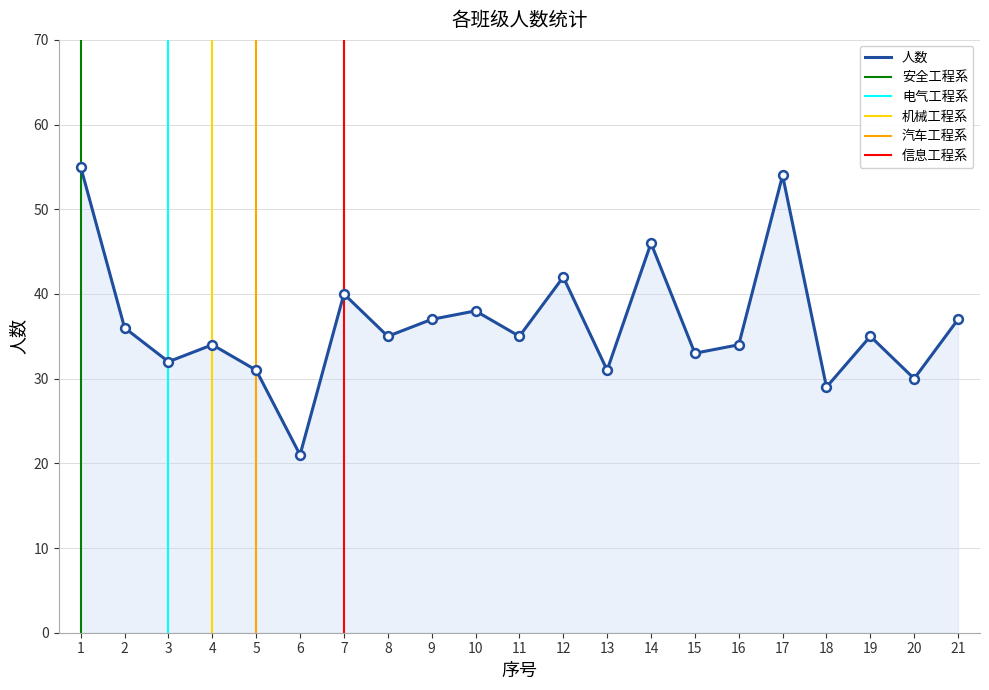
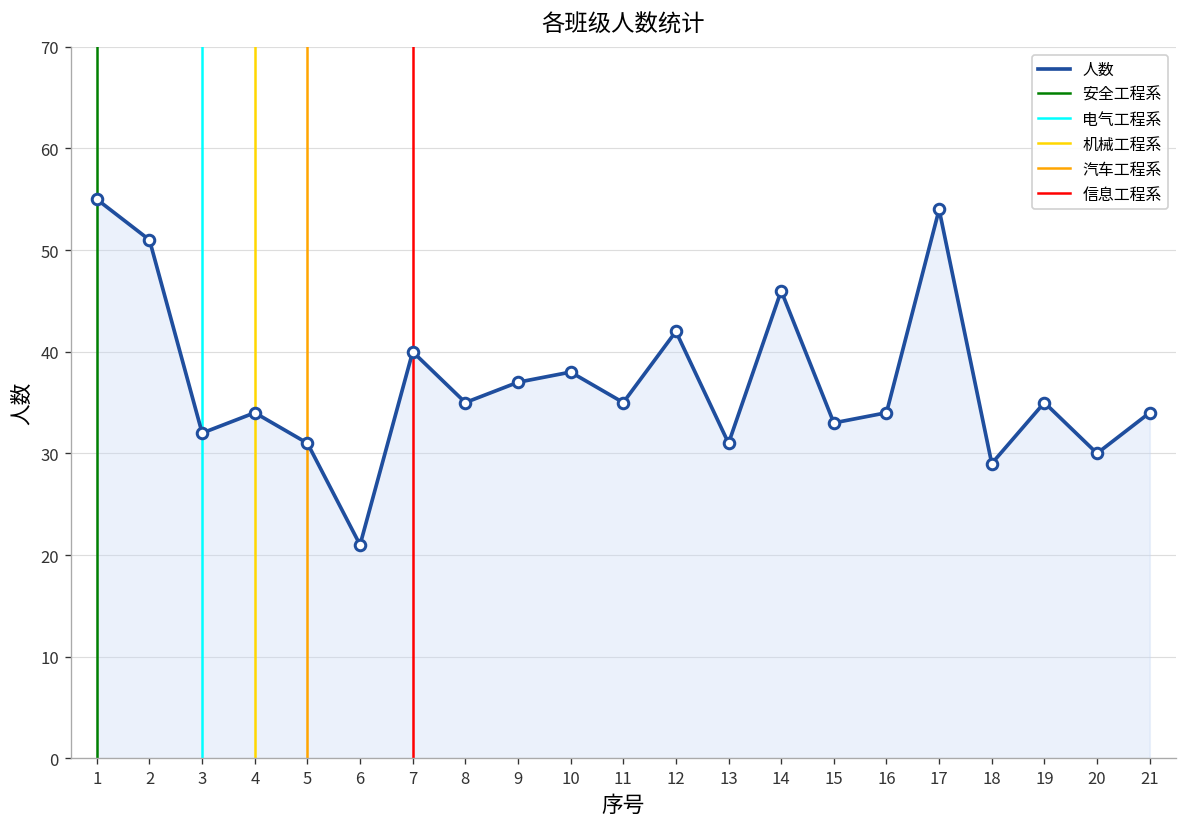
2: 36 -> 51
21: 37 -> 34
